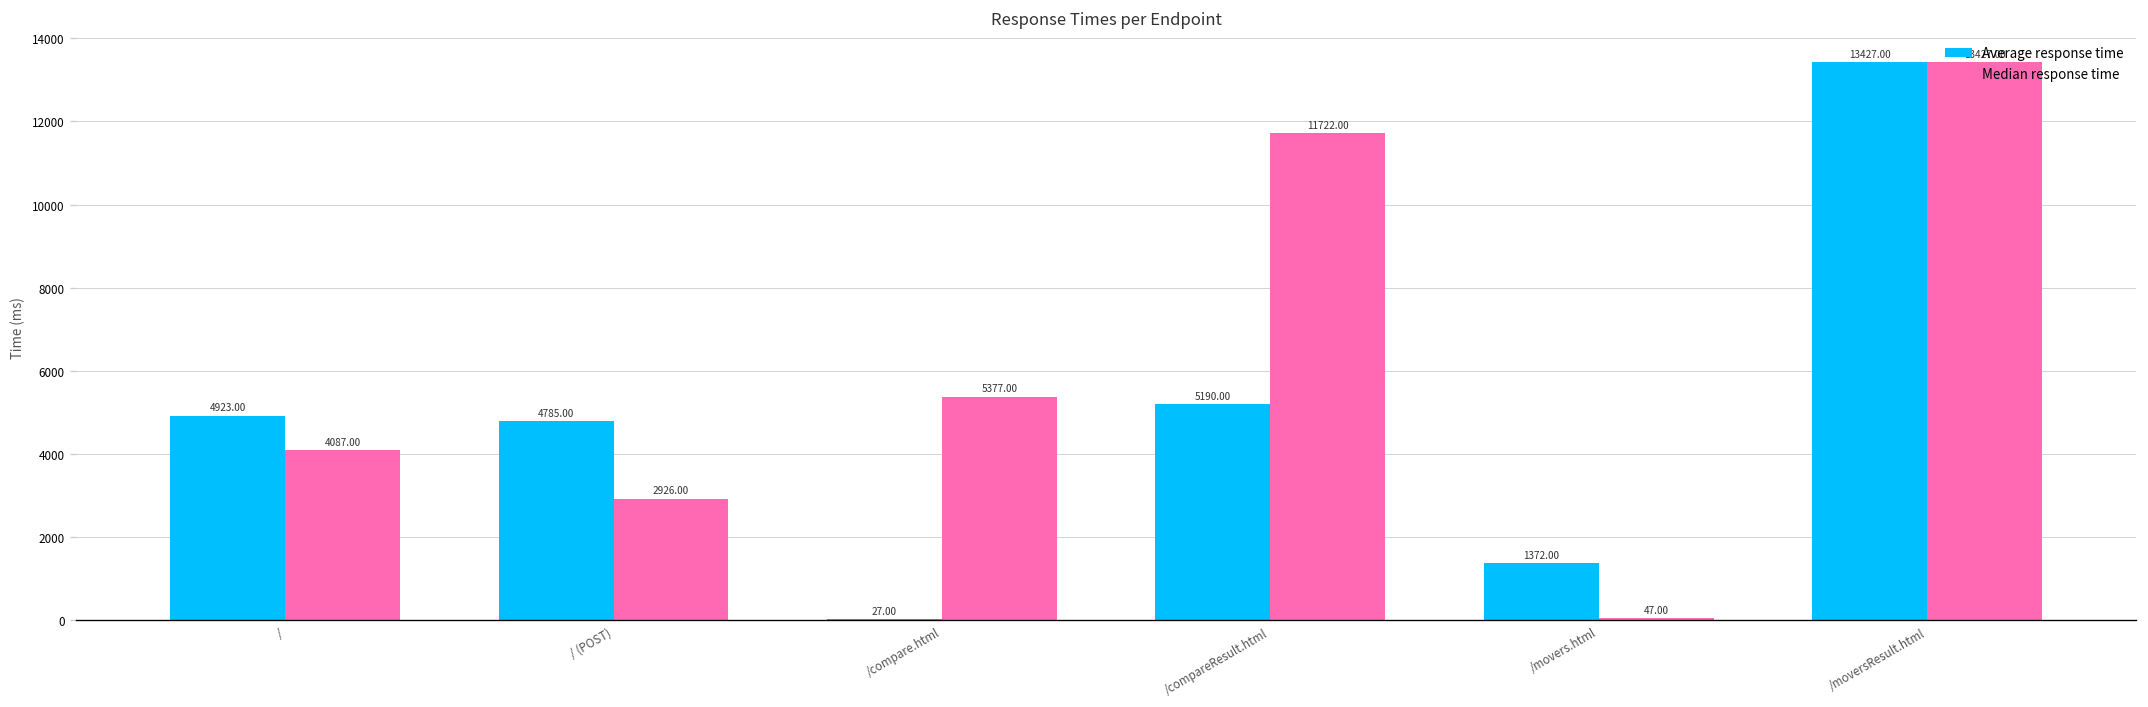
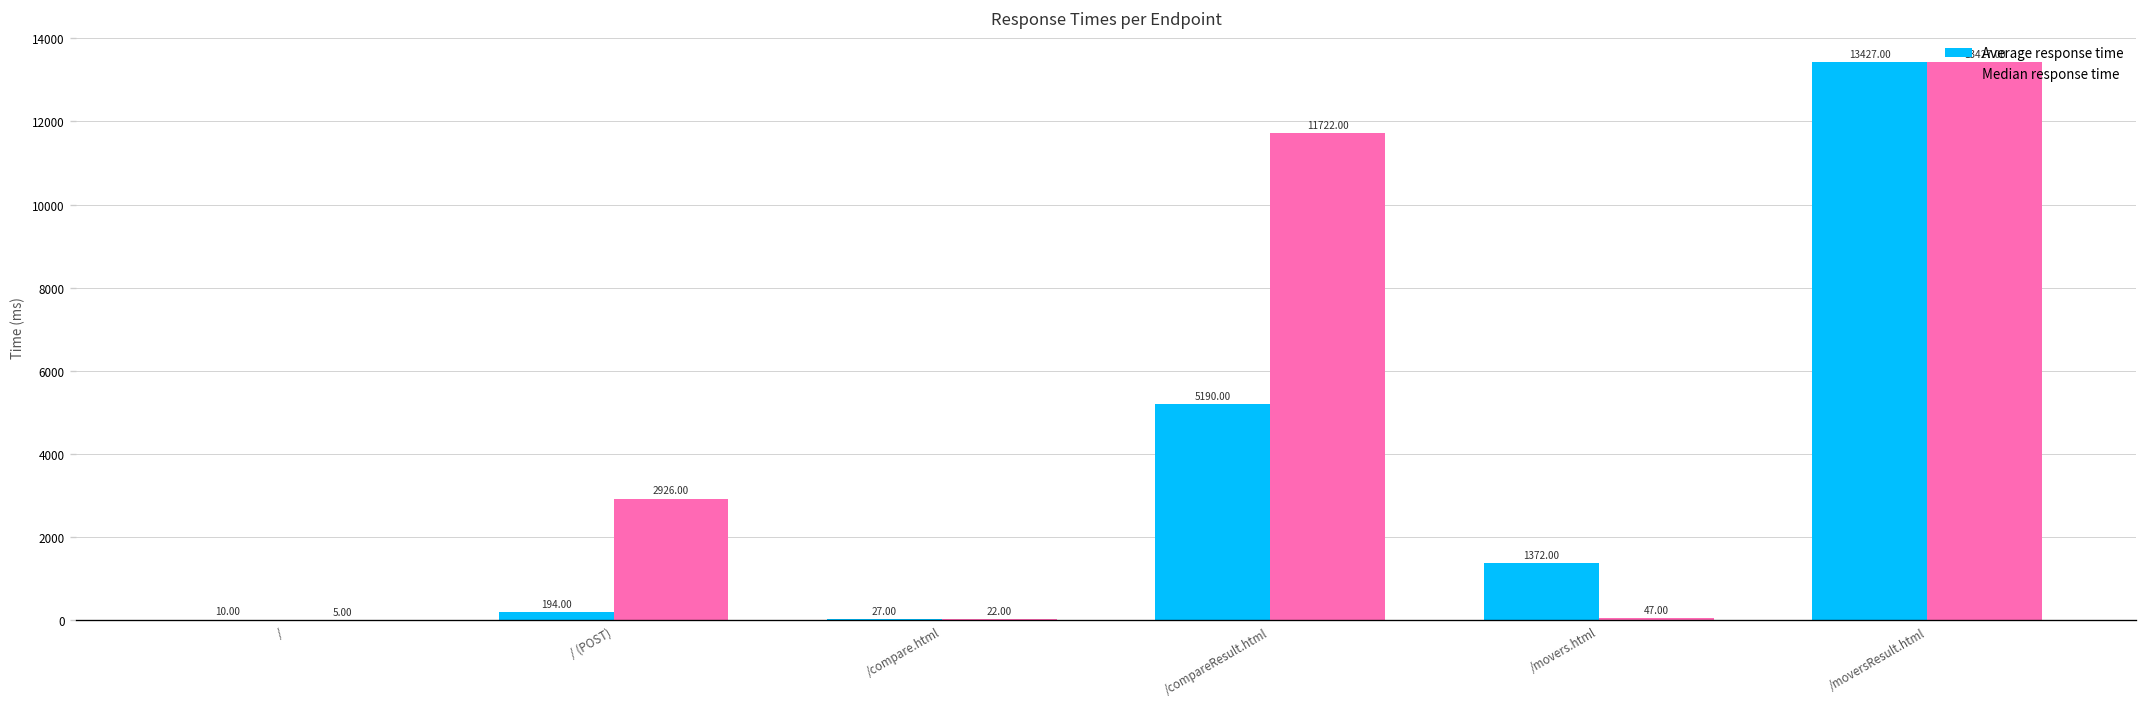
Average response time, /: 4923.00 -> 10.00
Median response time, /: 4087.00 -> 5.00
Average response time, / (POST): 4785.00 -> 194.00
Median response time, /compare.html: 5377.00 -> 22.00
